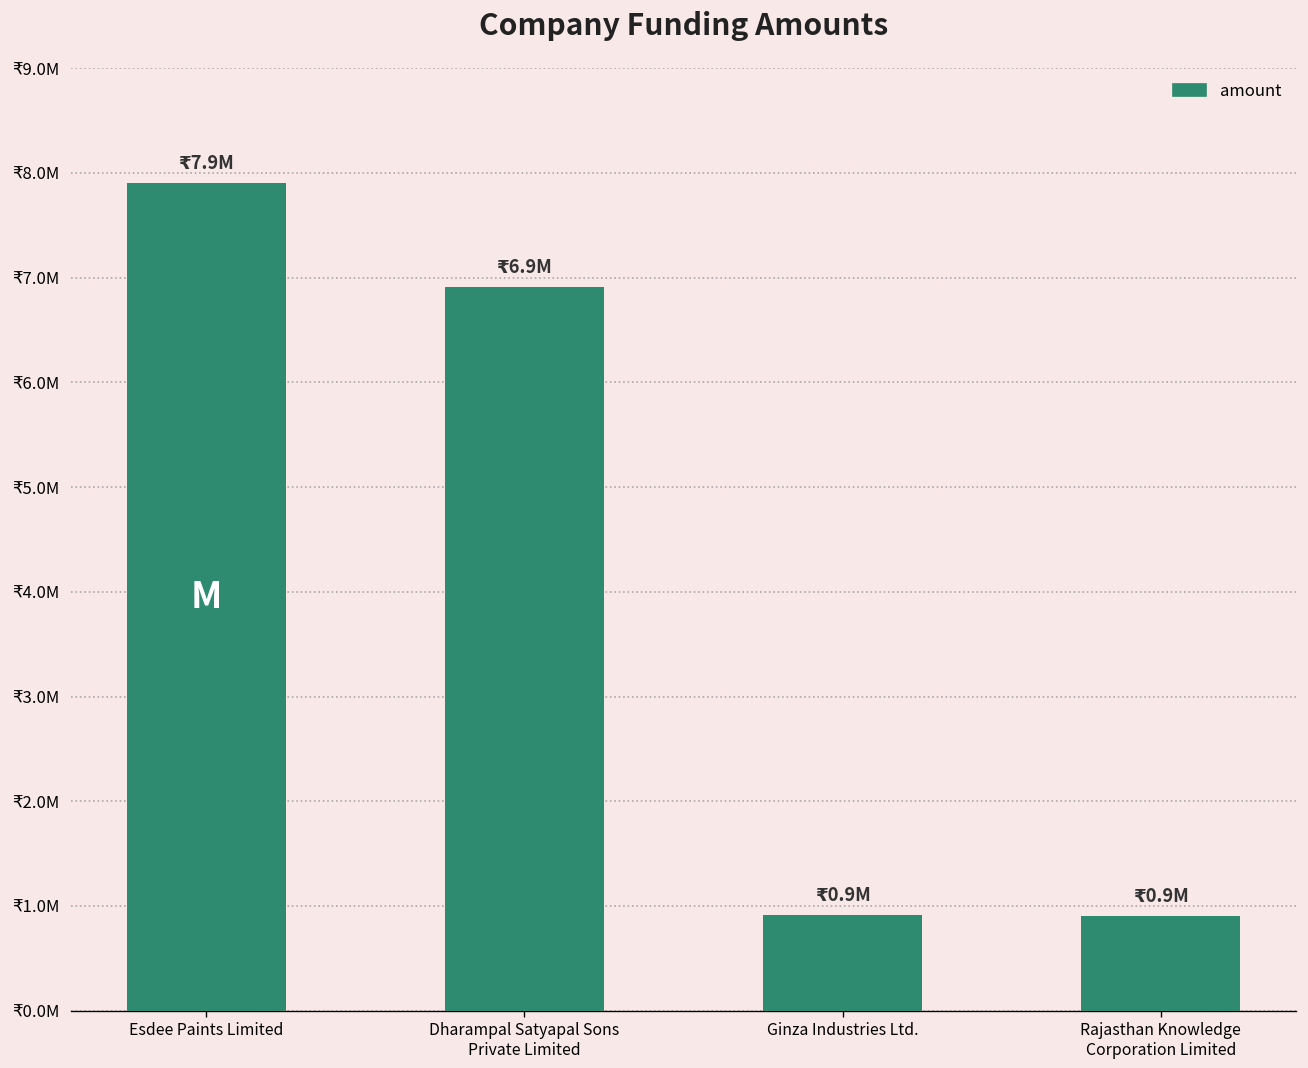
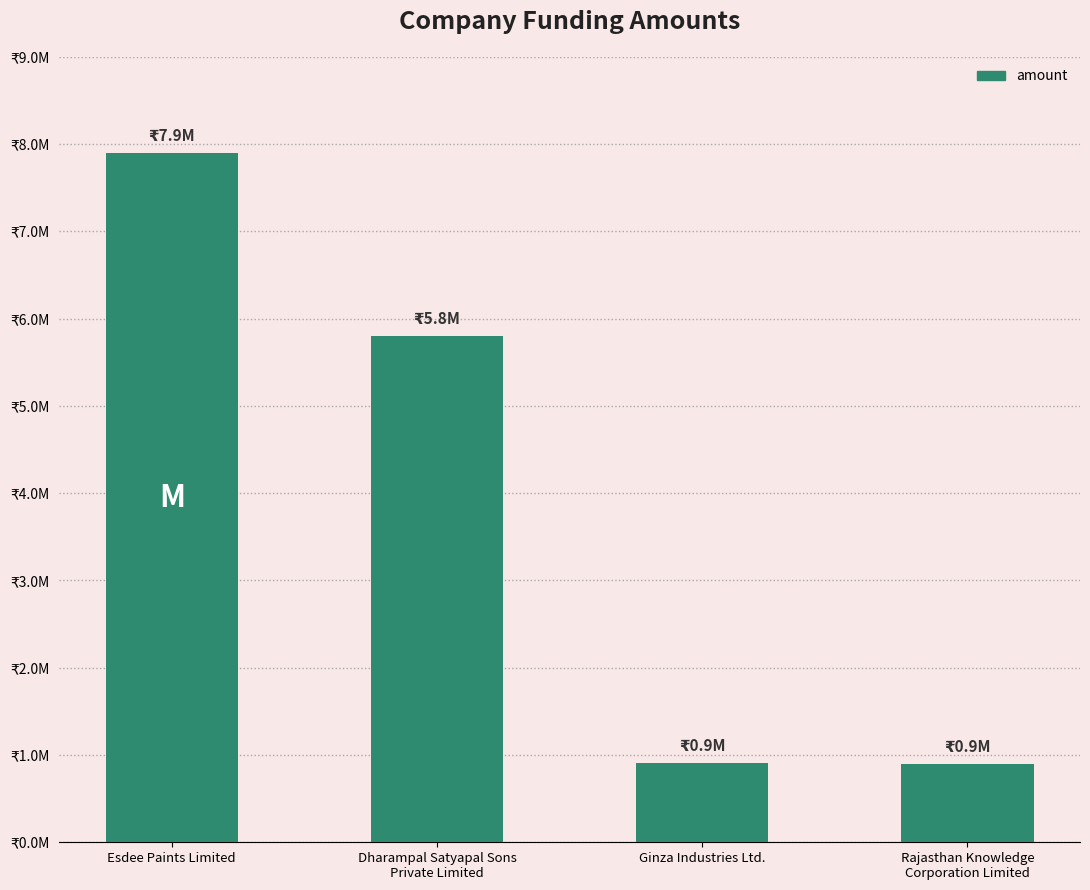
Dharampal Satyapal Sons Private Limited: 6.9M -> 5.8M
